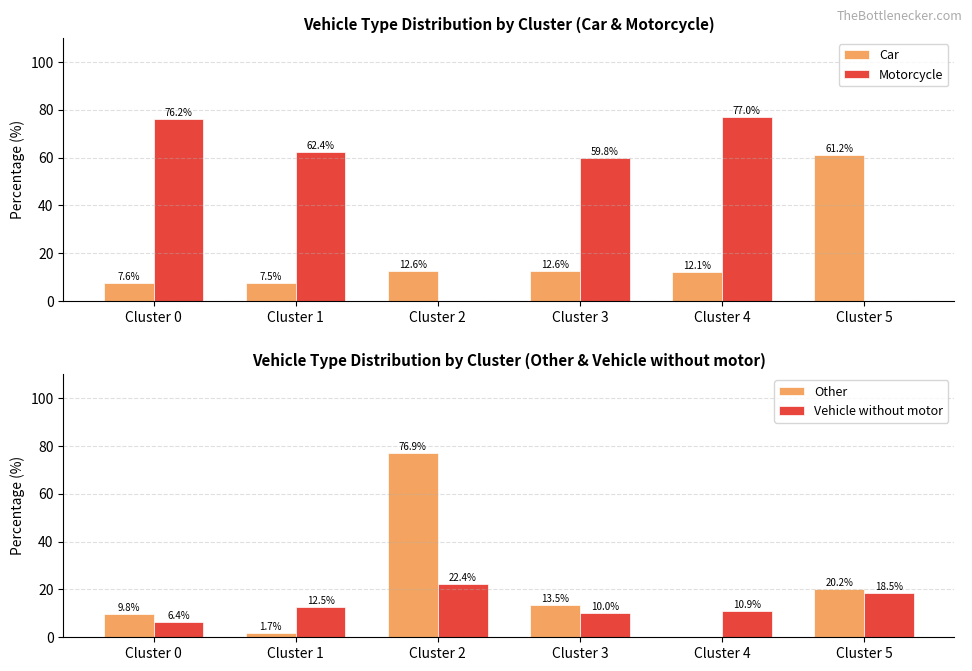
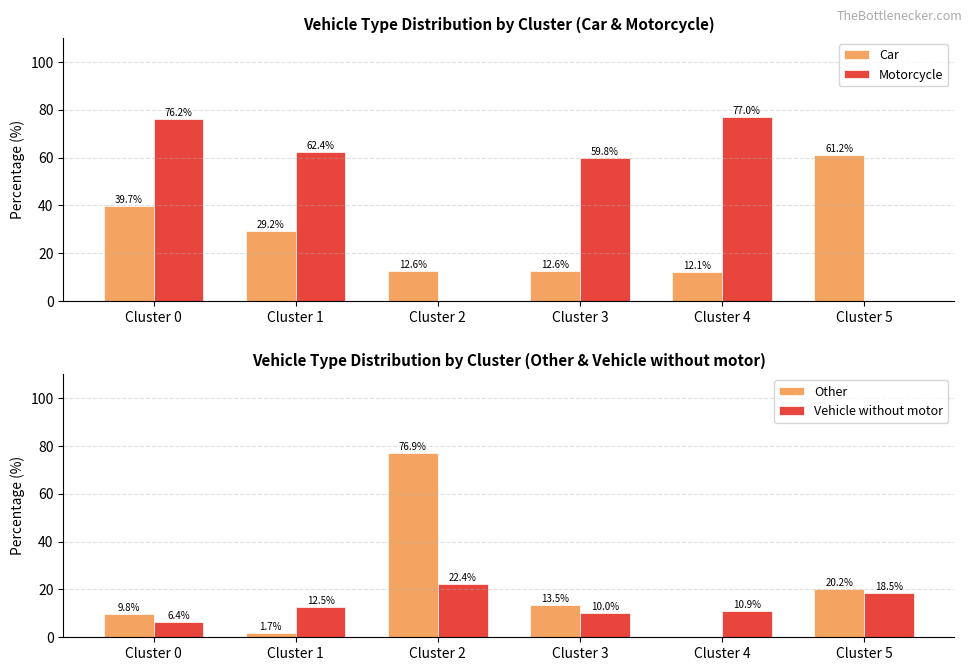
Vehicle Type Distribution by Cluster (Car & Motorcycle), Car, Cluster 0: 7.6% -> 39.7%
Vehicle Type Distribution by Cluster (Car & Motorcycle), Car, Cluster 1: 7.5% -> 29.2%
